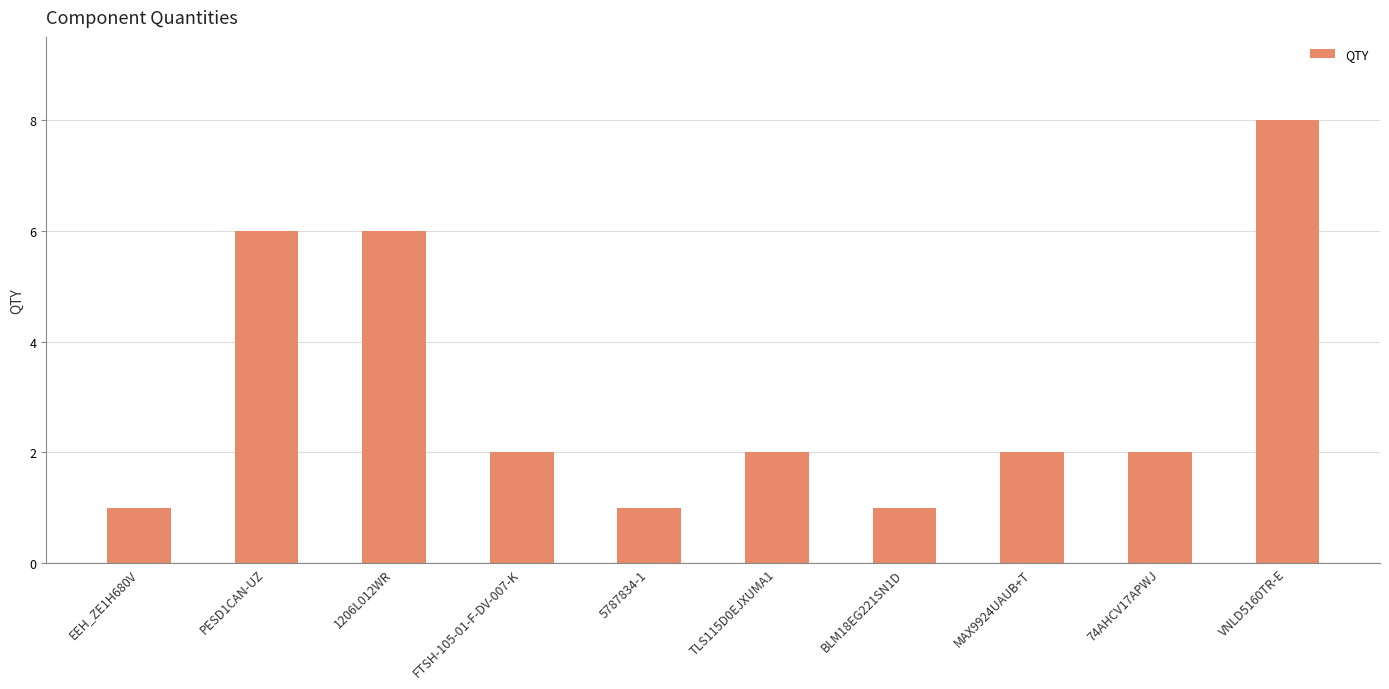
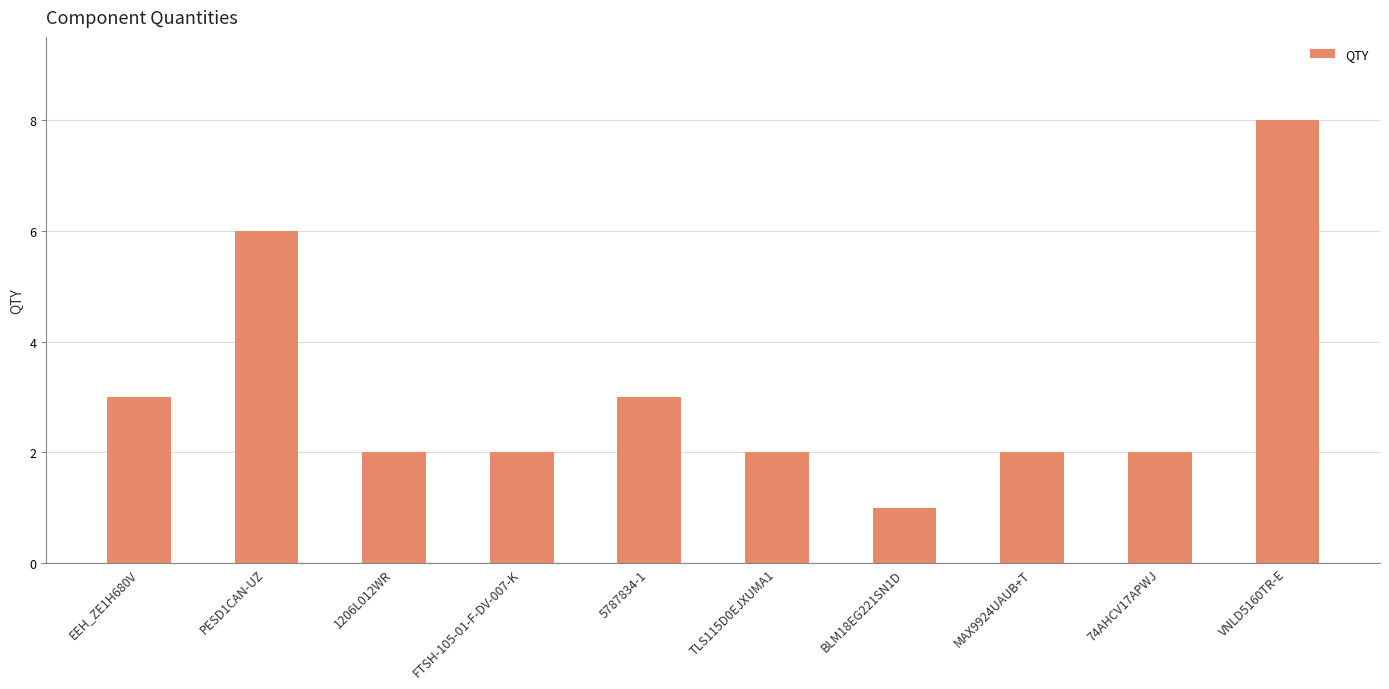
EEH_ZE1H680V: 1 -> 3
1206L012WR: 6 -> 2
5787834-1: 1 -> 3
